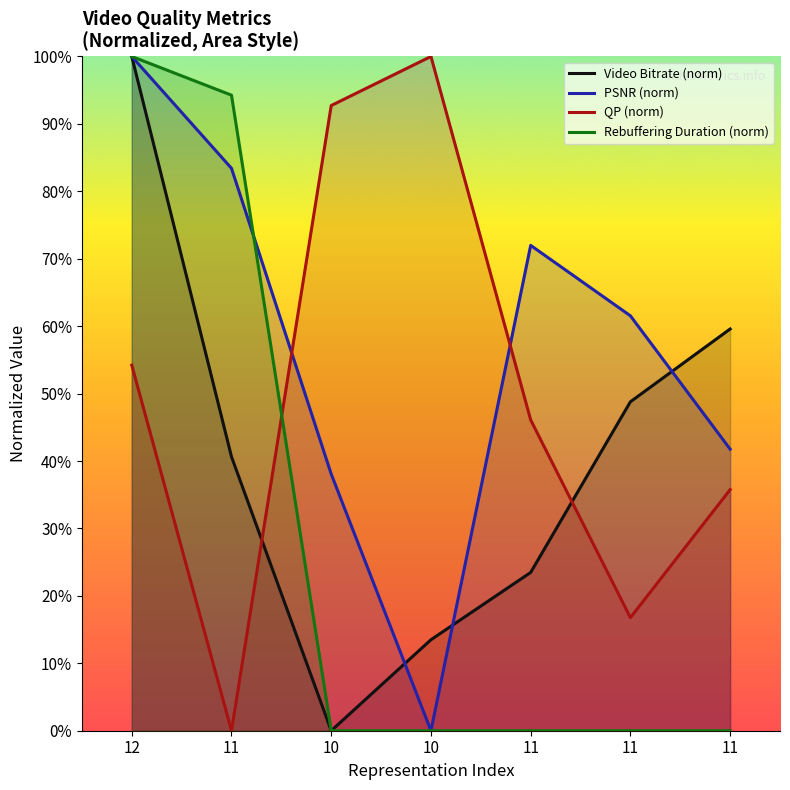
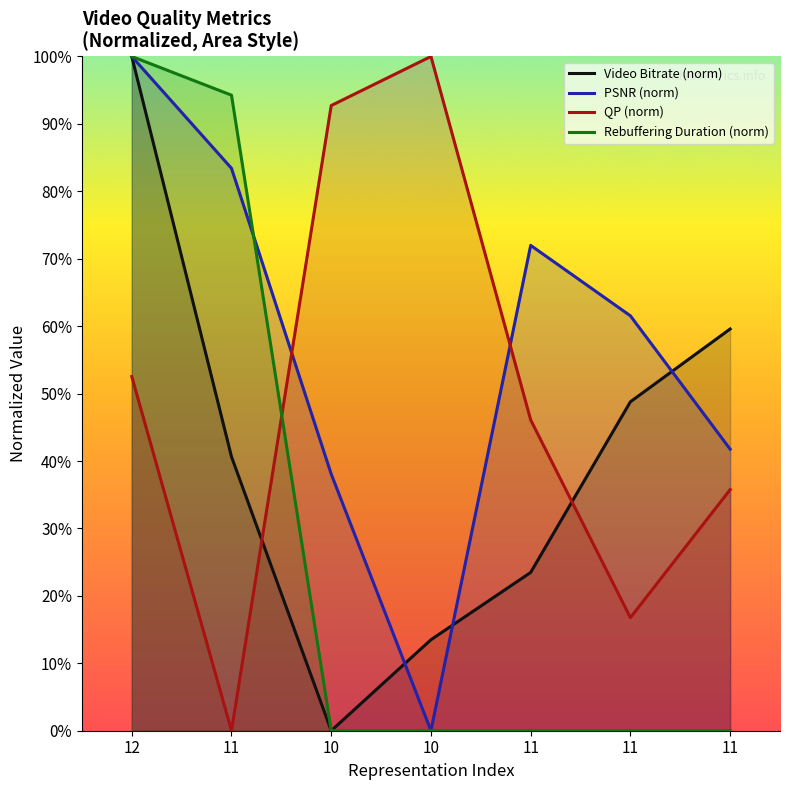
QP (norm), 12: 54% -> 53%
